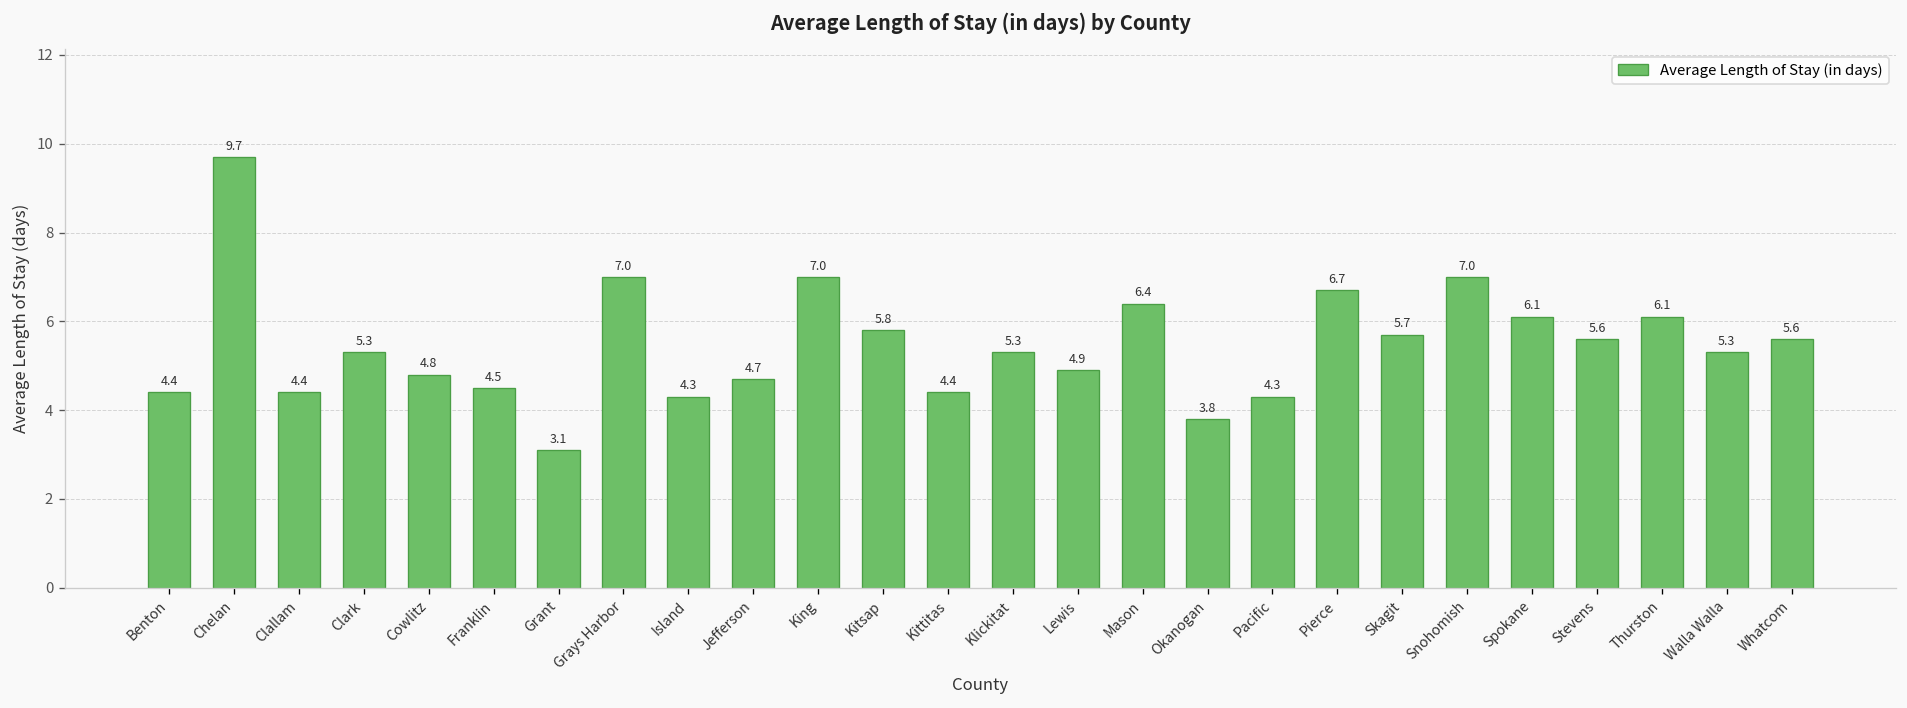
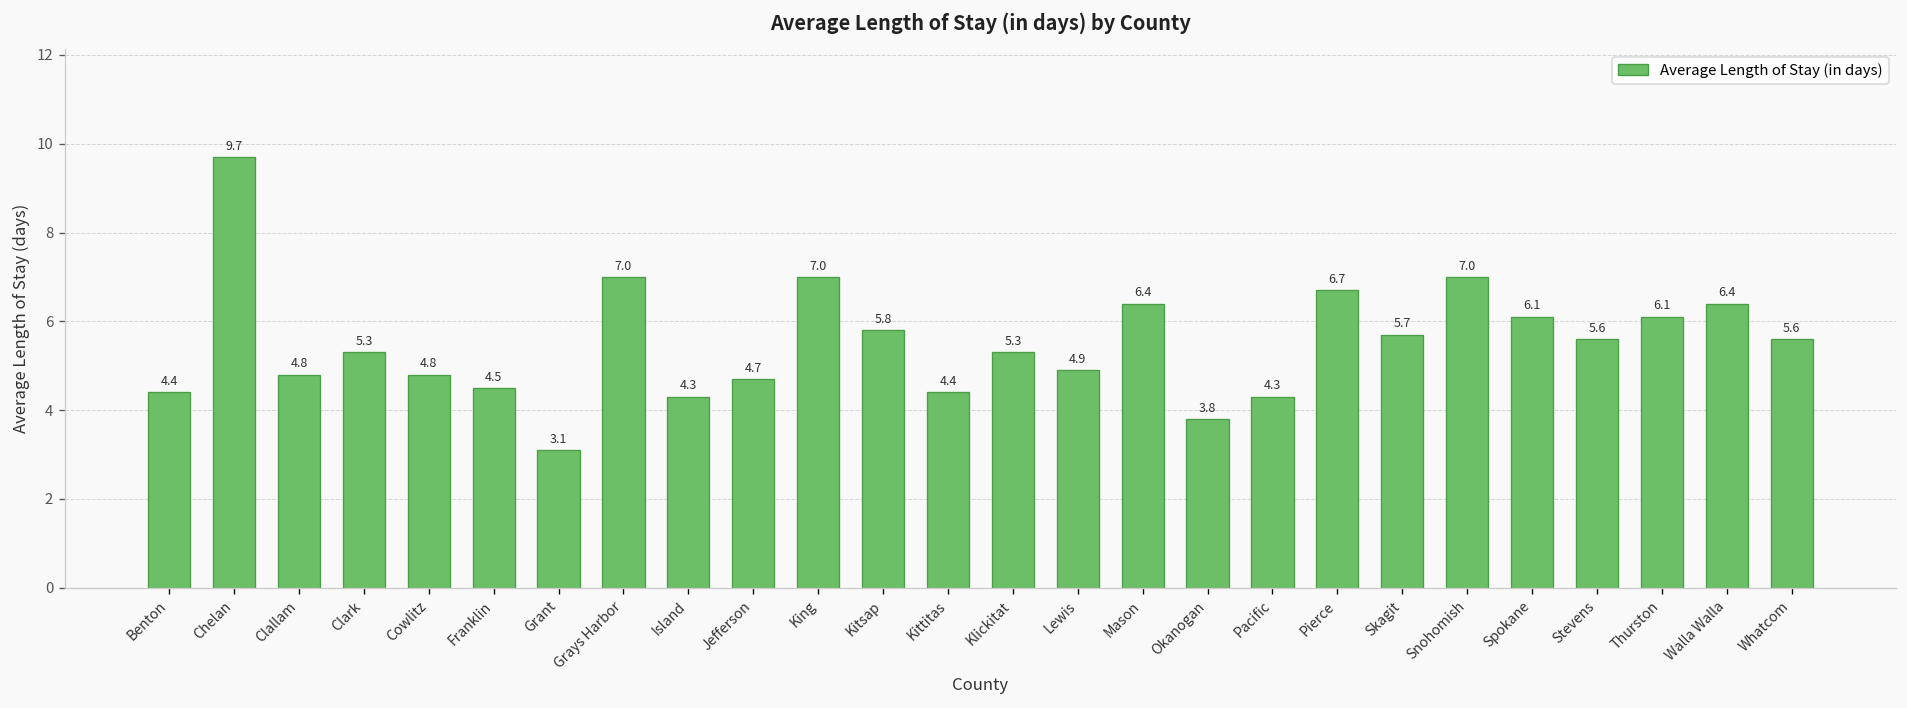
Clallam: 4.4 -> 4.8
Walla Walla: 5.3 -> 6.4
